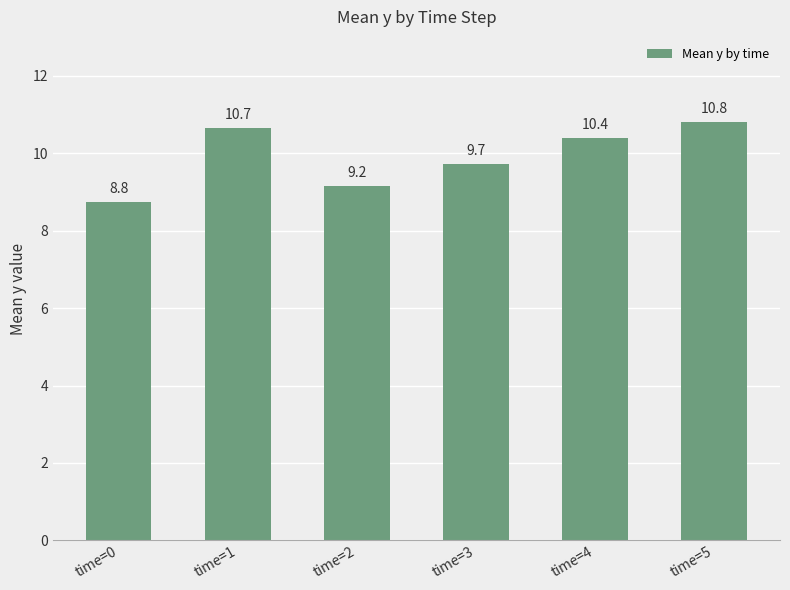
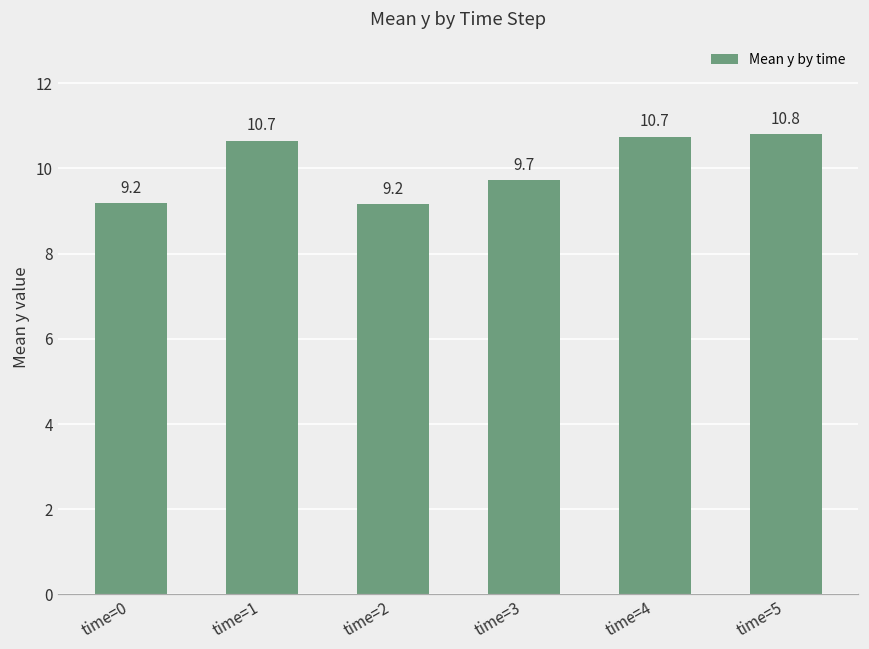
time=0: 8.8 -> 9.2
time=4: 10.4 -> 10.7
